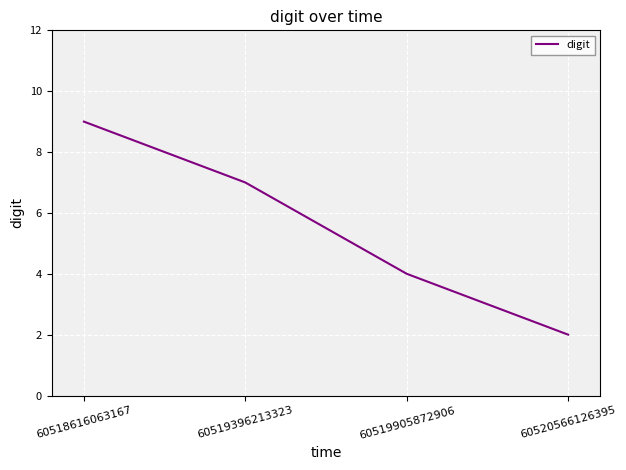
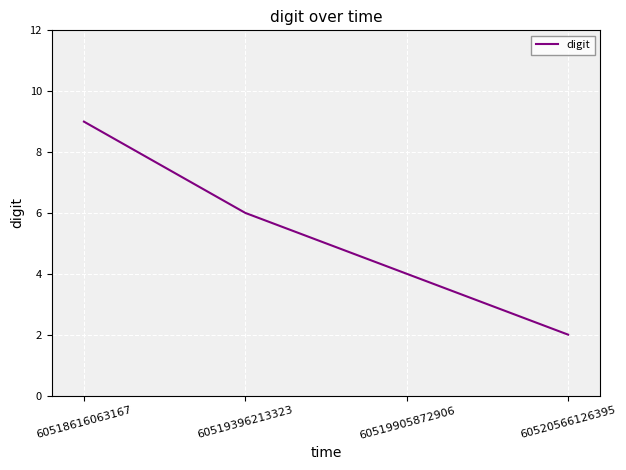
60519396213323: 7 -> 6
